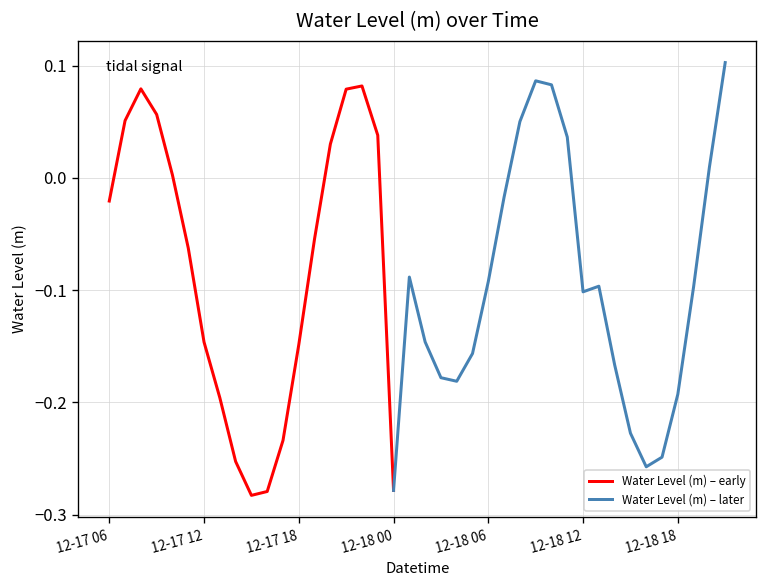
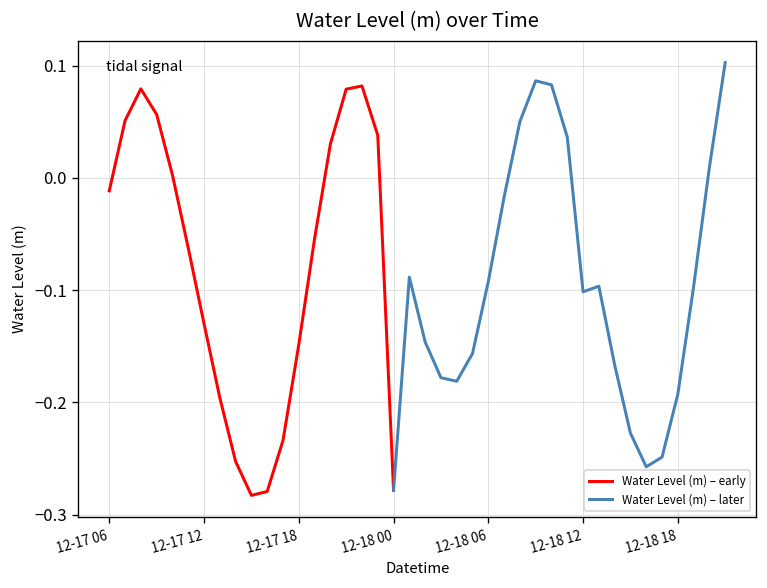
Water Level (m) – early, 12-17 06: -0.02 -> -0.01
Water Level (m) – early, 12-17 12: -0.15 -> -0.13
